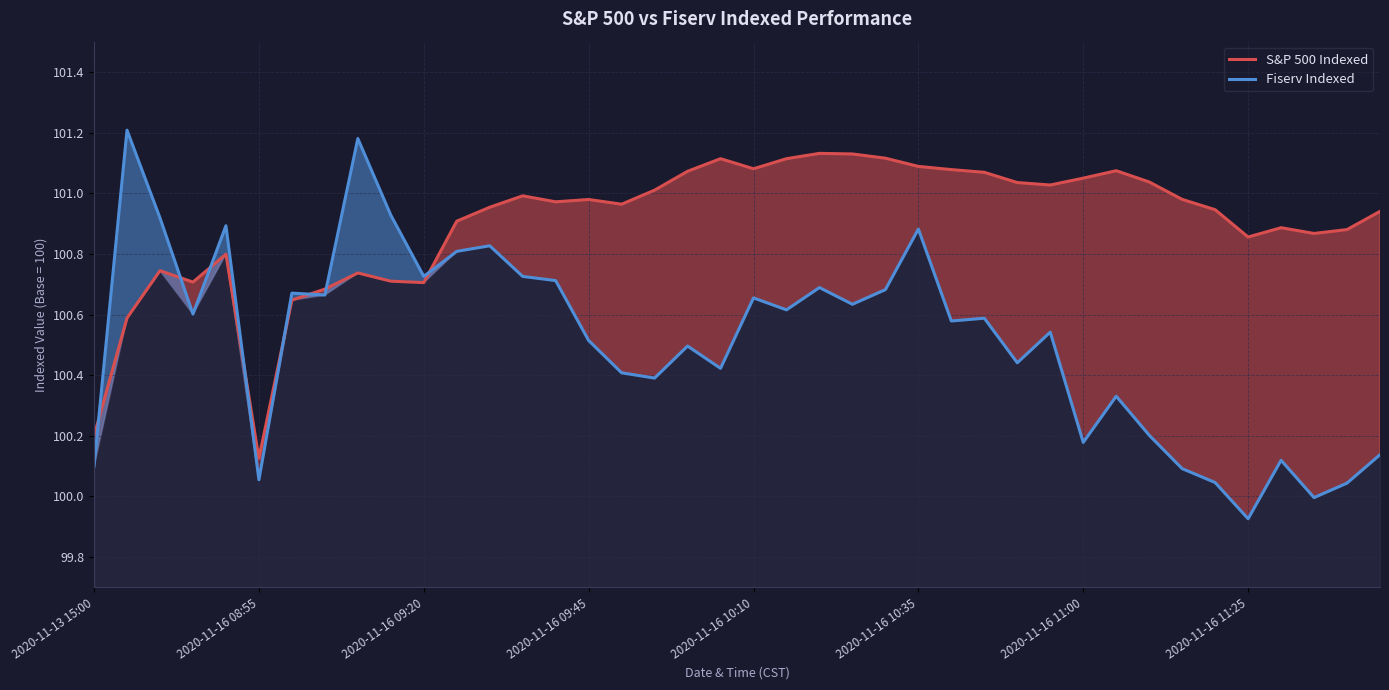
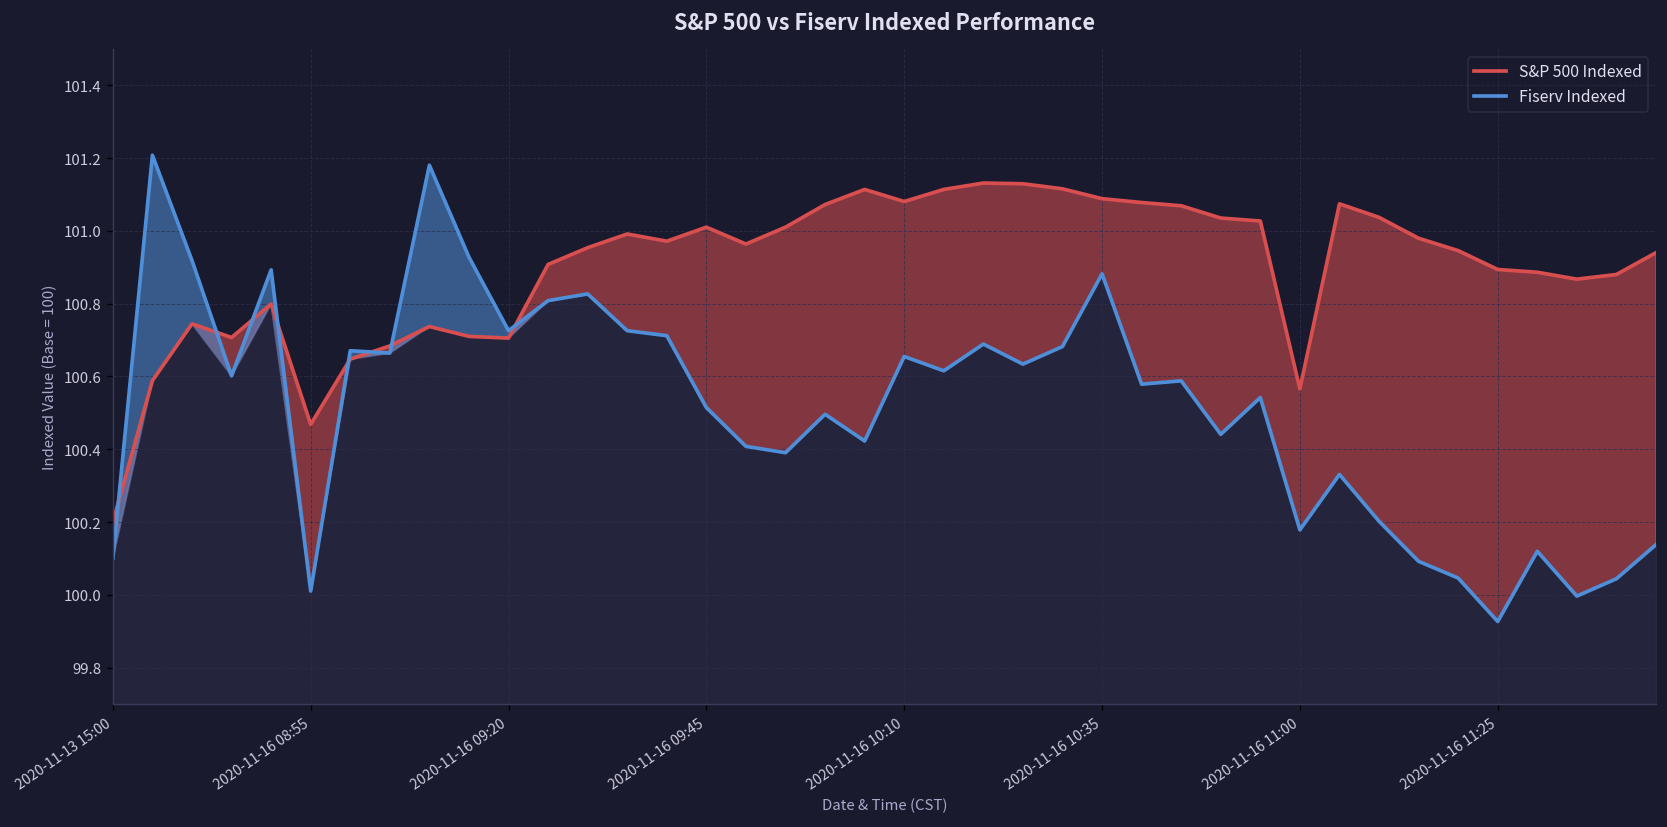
S&P 500 Indexed, 2020-11-16 08:55: 100.13 -> 100.47
Fiserv Indexed, 2020-11-16 08:55: 100.06 -> 100.01
S&P 500 Indexed, 2020-11-16 09:45: 100.98 -> 101.01
S&P 500 Indexed, 2020-11-16 11:00: 101.05 -> 100.57
S&P 500 Indexed, 2020-11-16 11:25: 100.86 -> 100.89
